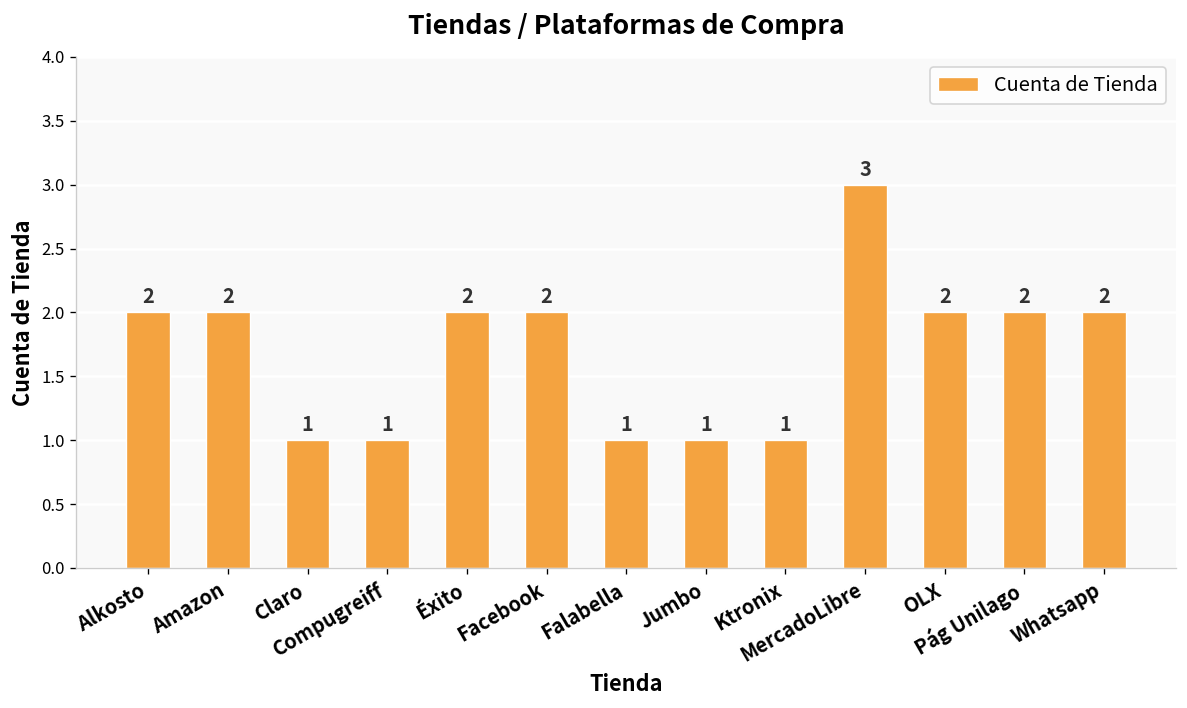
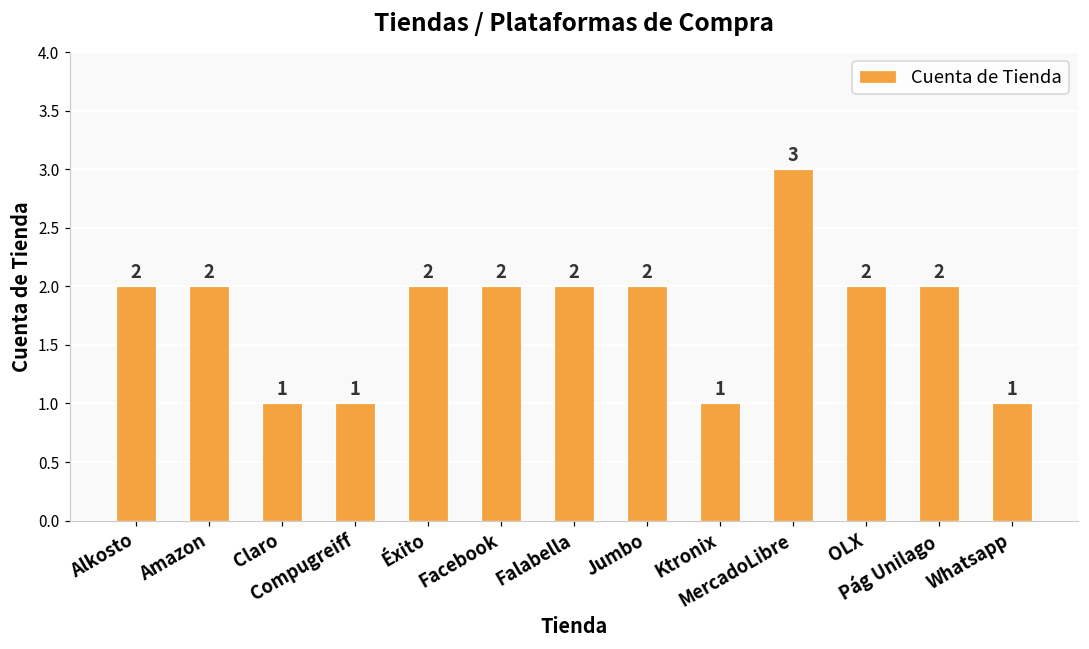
Falabella: 1 -> 2
Jumbo: 1 -> 2
Whatsapp: 2 -> 1
